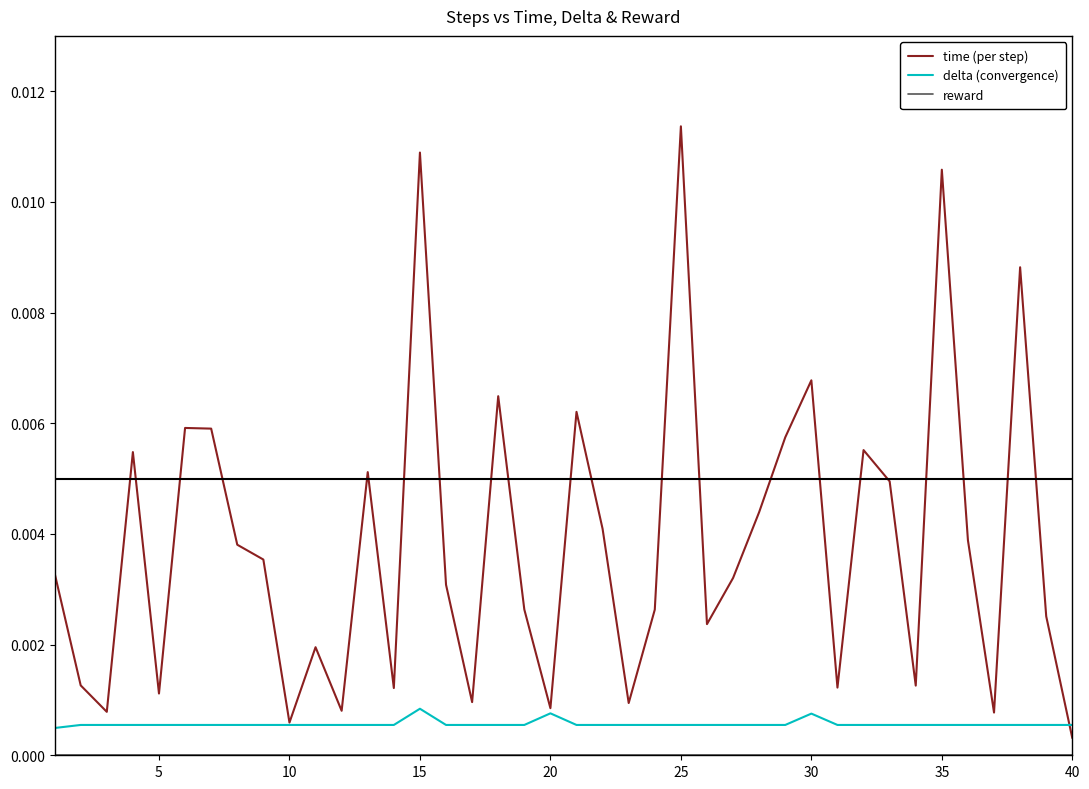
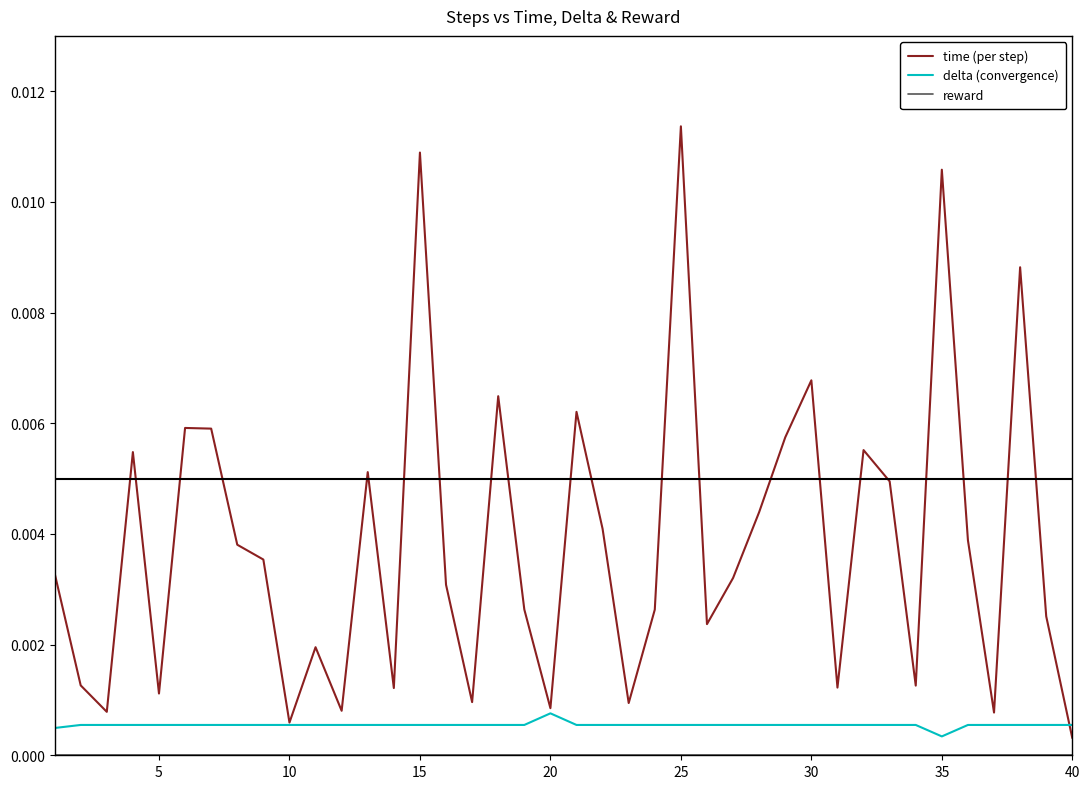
delta (convergence), 15: 0.0008 -> 0.0005
delta (convergence), 30: 0.0008 -> 0.0005
delta (convergence), 35: 0.0005 -> 0.0003
